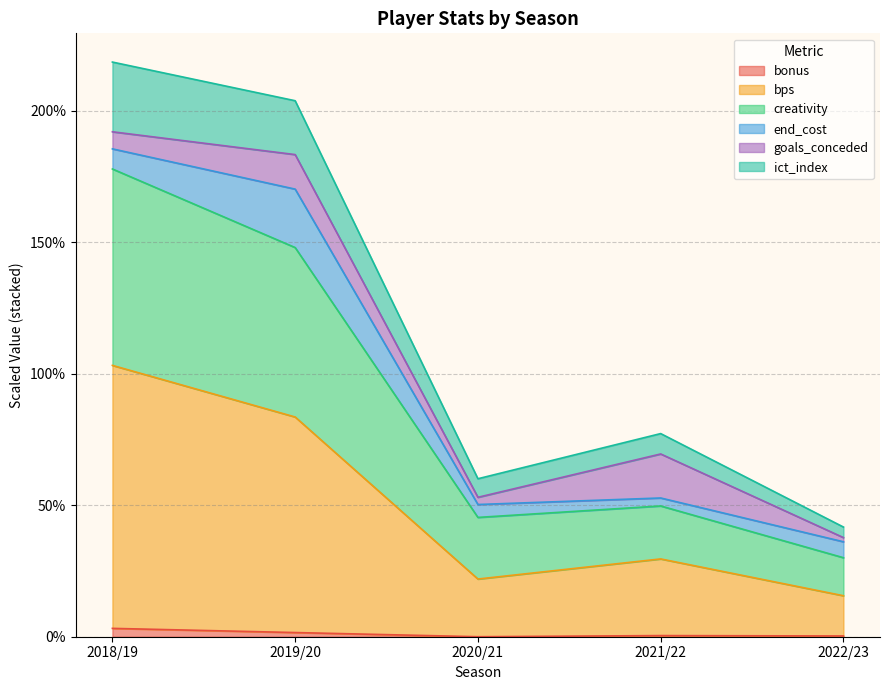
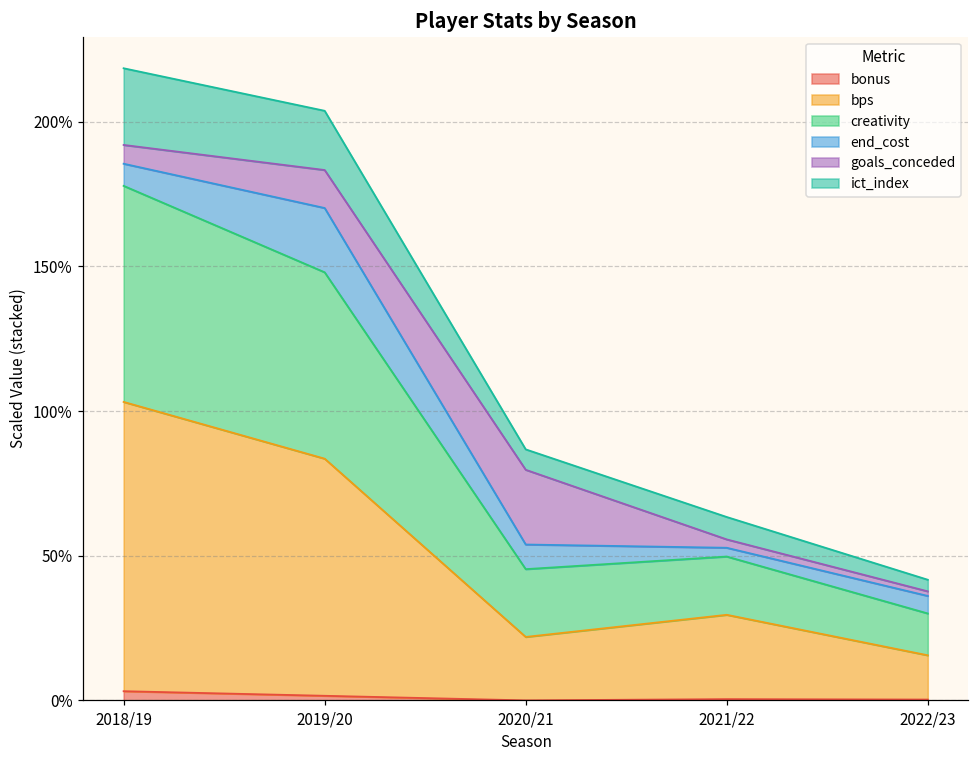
end_cost, 2020/21: 5% -> 9%
goals_conceded, 2020/21: 3% -> 26%
goals_conceded, 2021/22: 17% -> 3%
